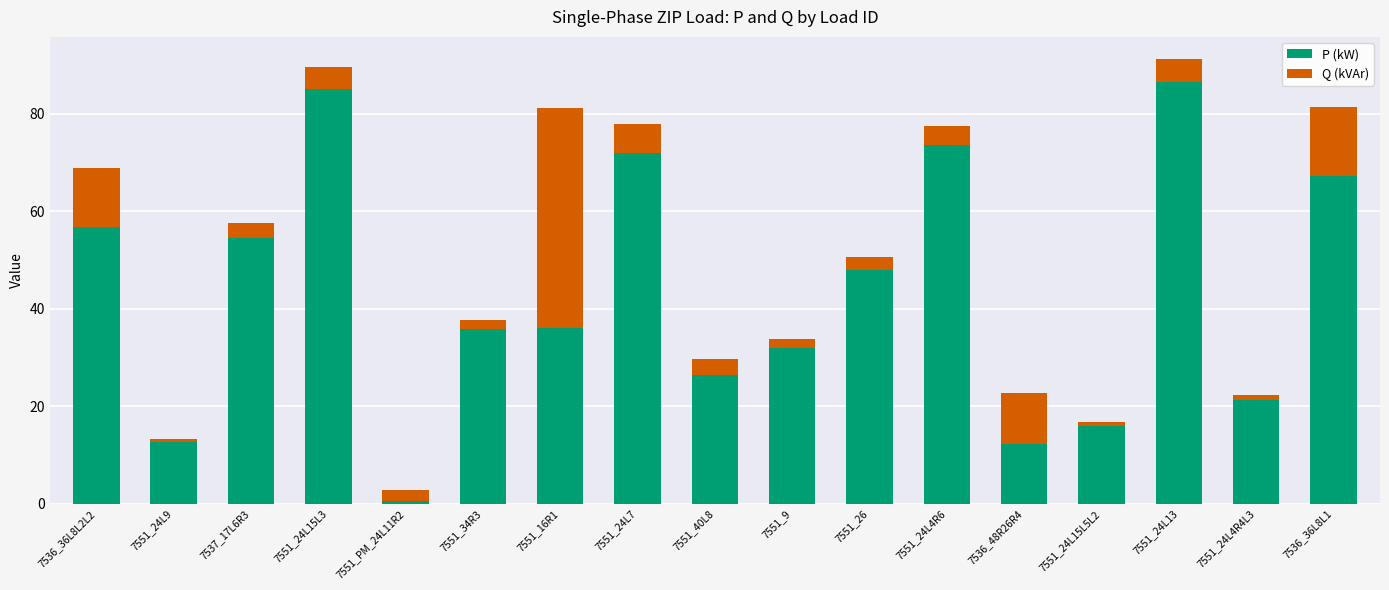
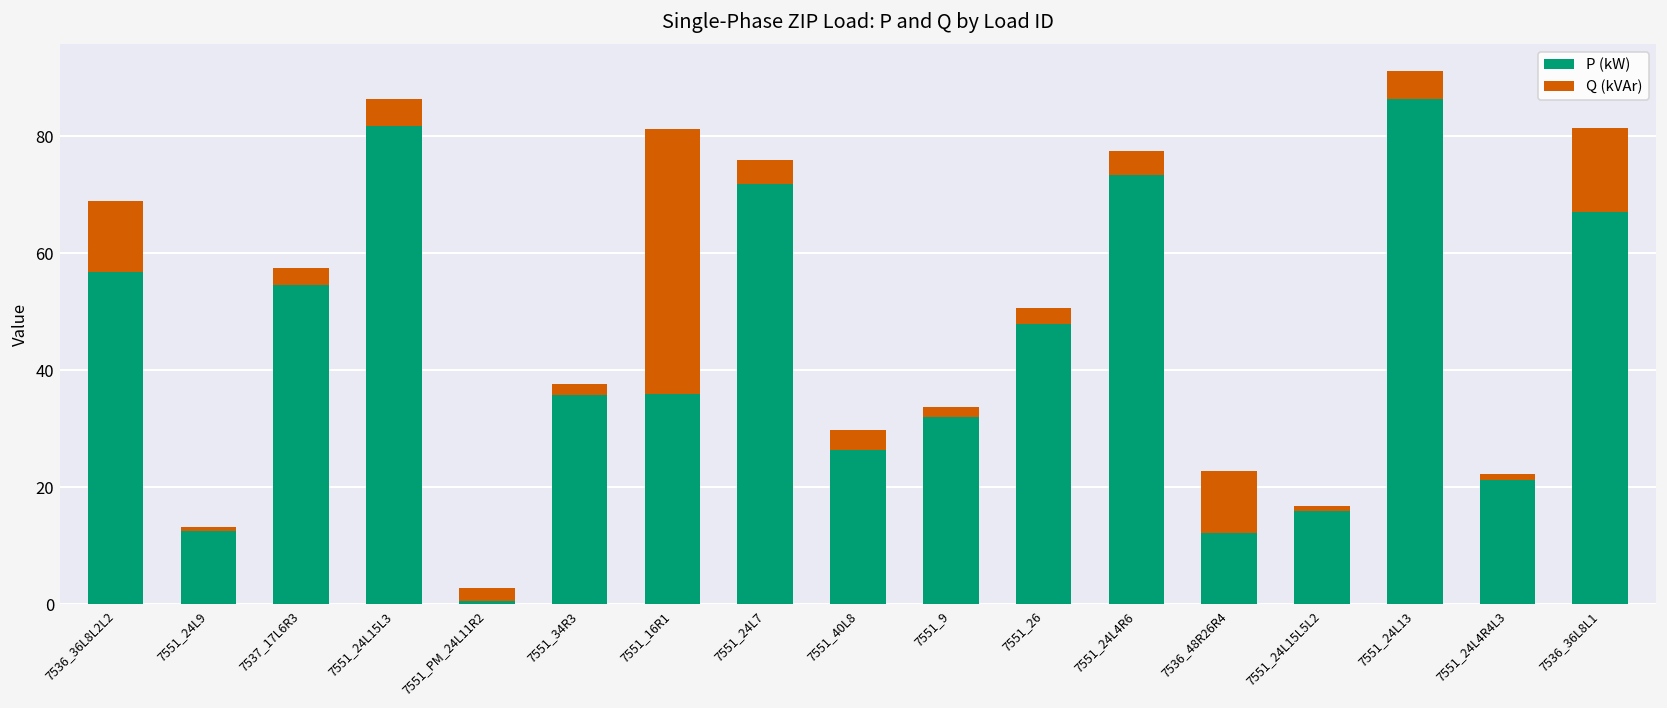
P (kW), 7551_24L15L3: 85 -> 82
Q (kVAr), 7551_24L7: 6 -> 4
